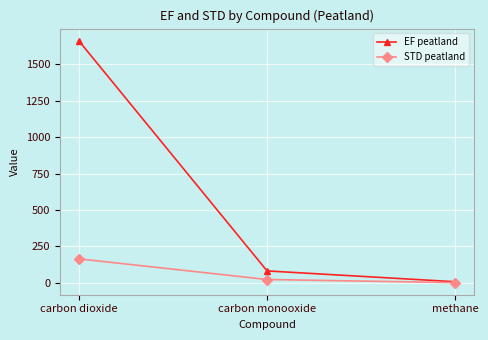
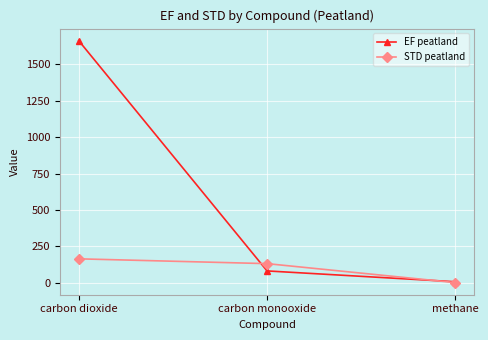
STD peatland, carbon monooxide: 20 -> 130
